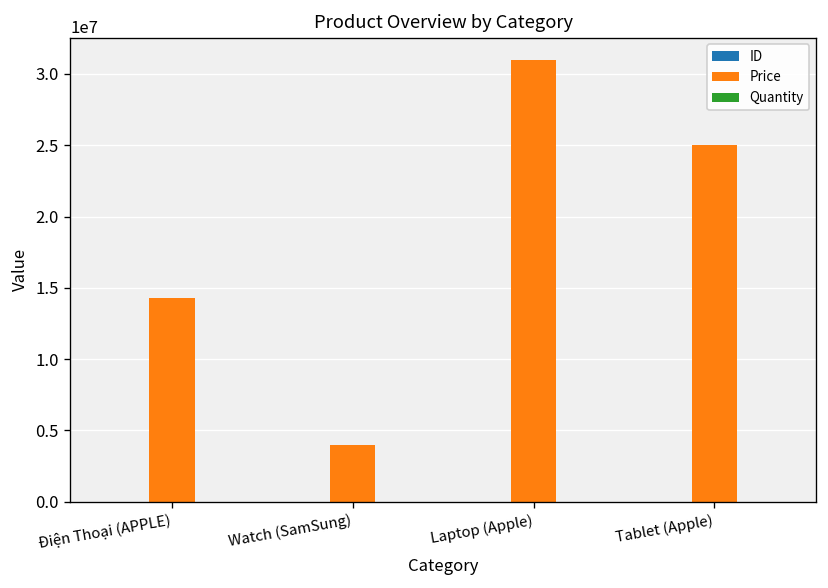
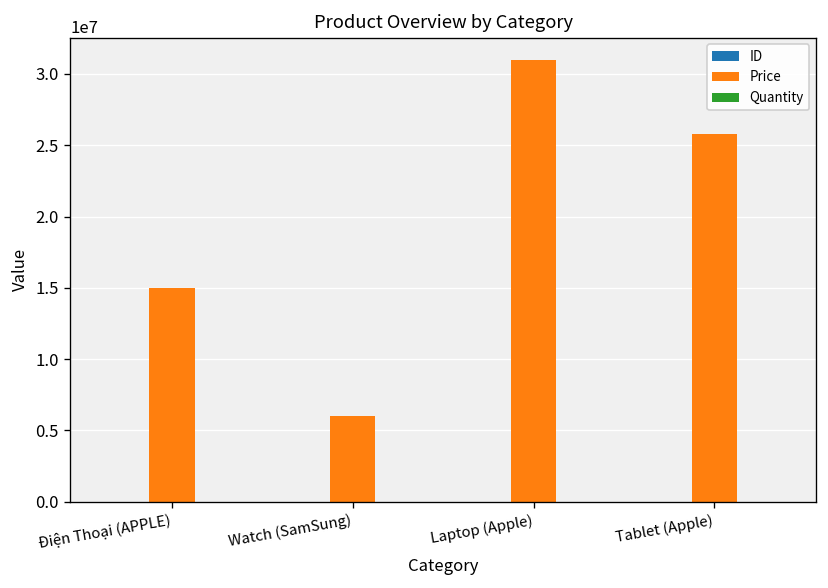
Price, Điện Thoại (APPLE): 14300000 -> 15000000
Price, Watch (SamSung): 4000000 -> 6000000
Price, Tablet (Apple): 25000000 -> 25800000
